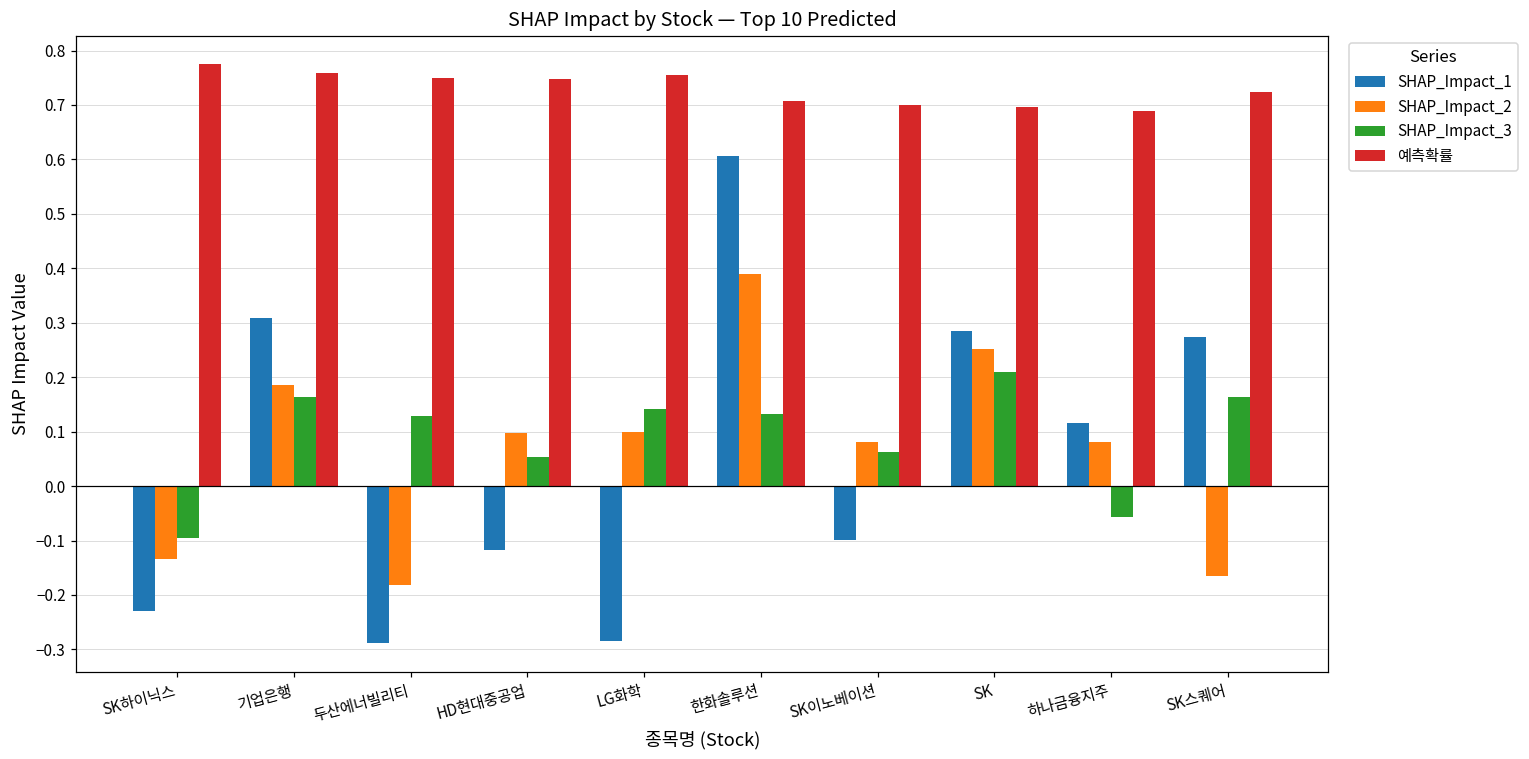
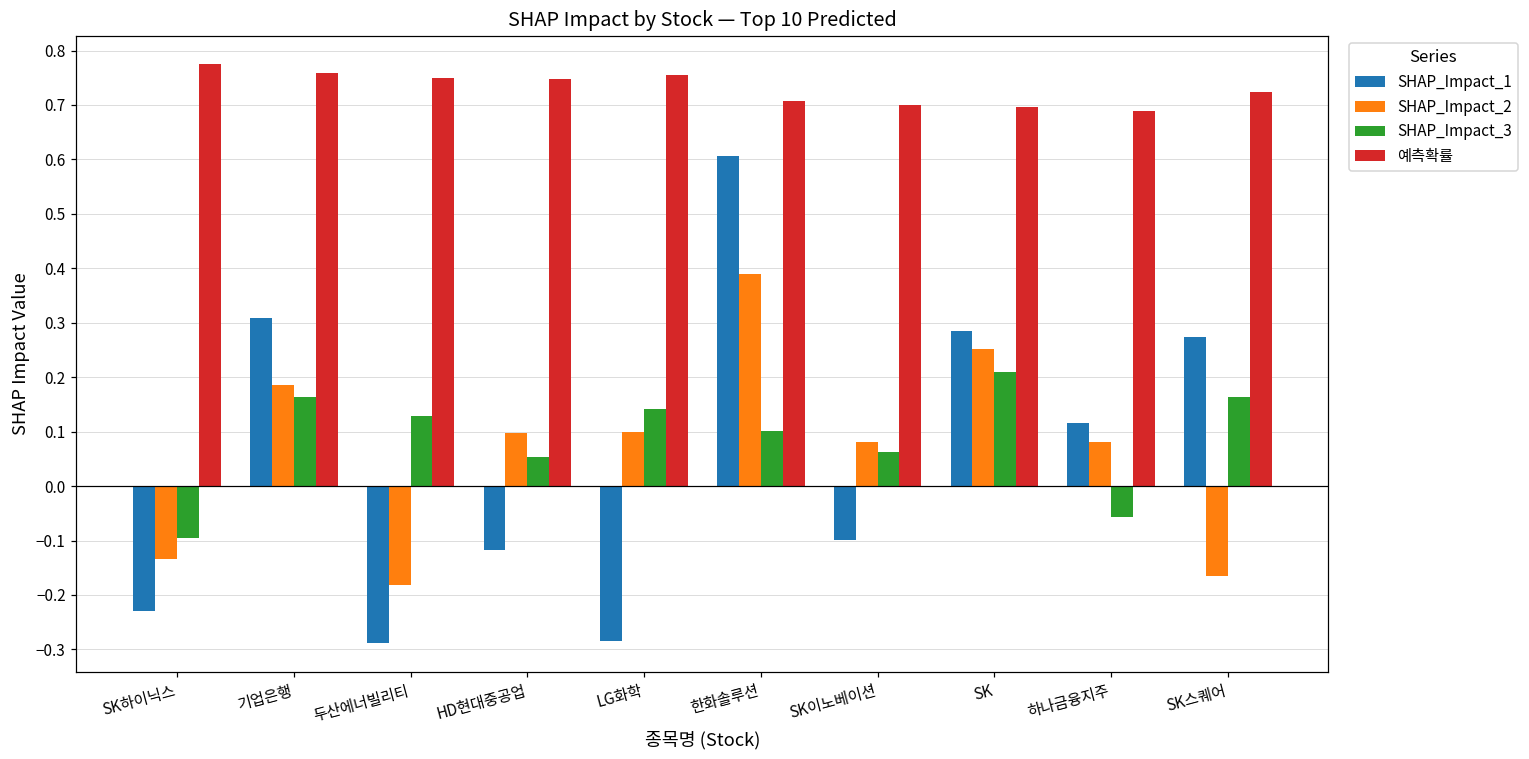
SHAP_Impact_3, 한화솔루션: 0.13 -> 0.10
